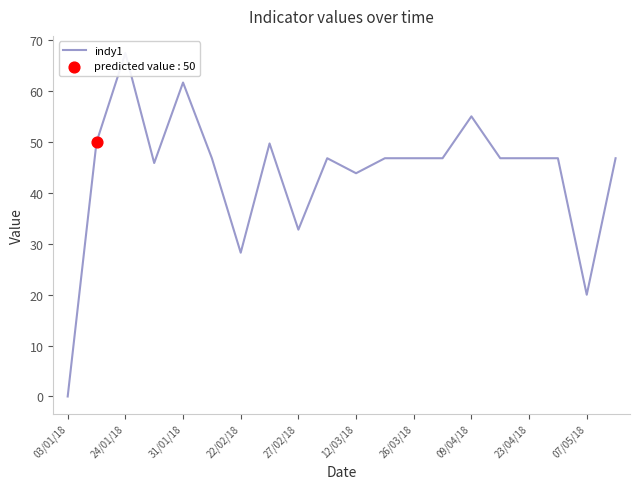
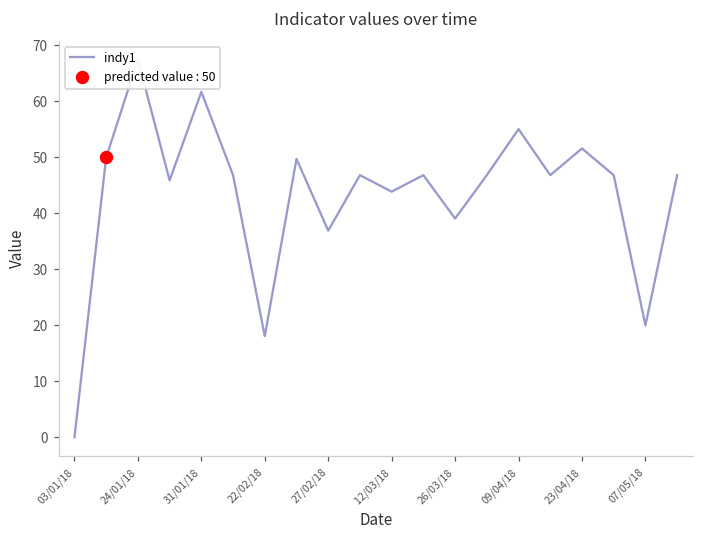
indy1, 22/02/18: 28 -> 18
indy1, 27/02/18: 33 -> 37
indy1, 26/03/18: 47 -> 39
indy1, 23/04/18: 47 -> 52
